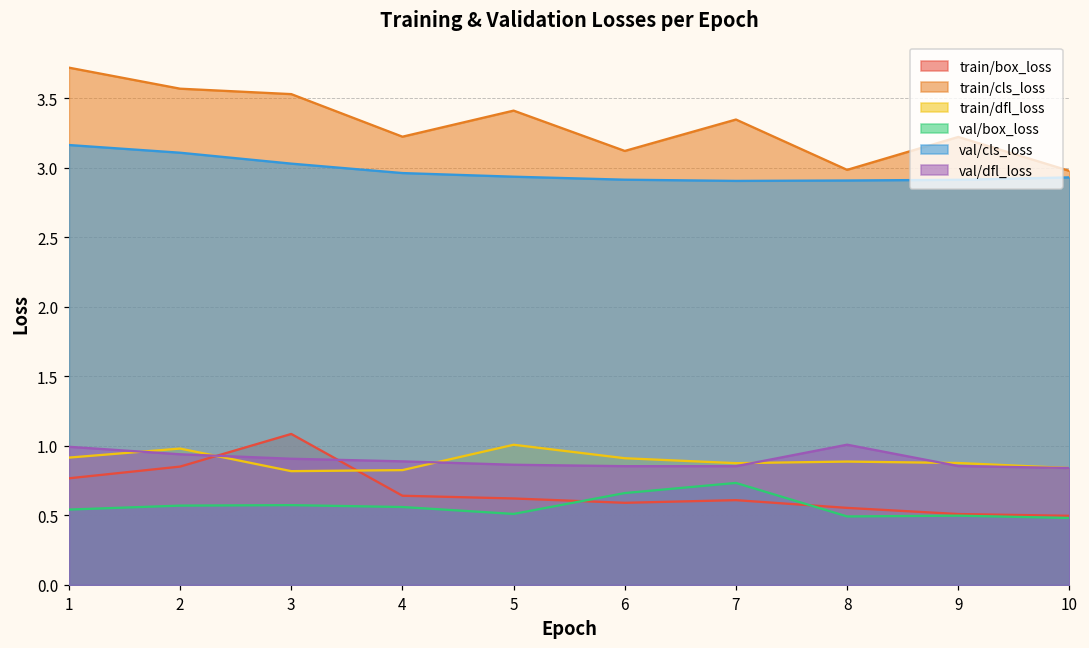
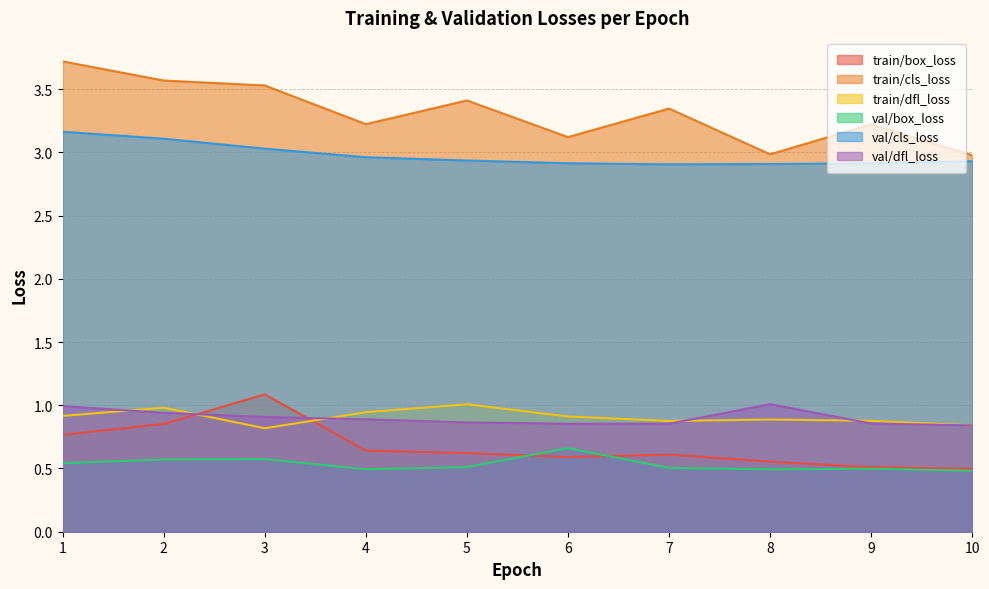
train/dfl_loss, 4: 0.83 -> 0.94
val/box_loss, 4: 0.56 -> 0.49
val/box_loss, 7: 0.73 -> 0.50
